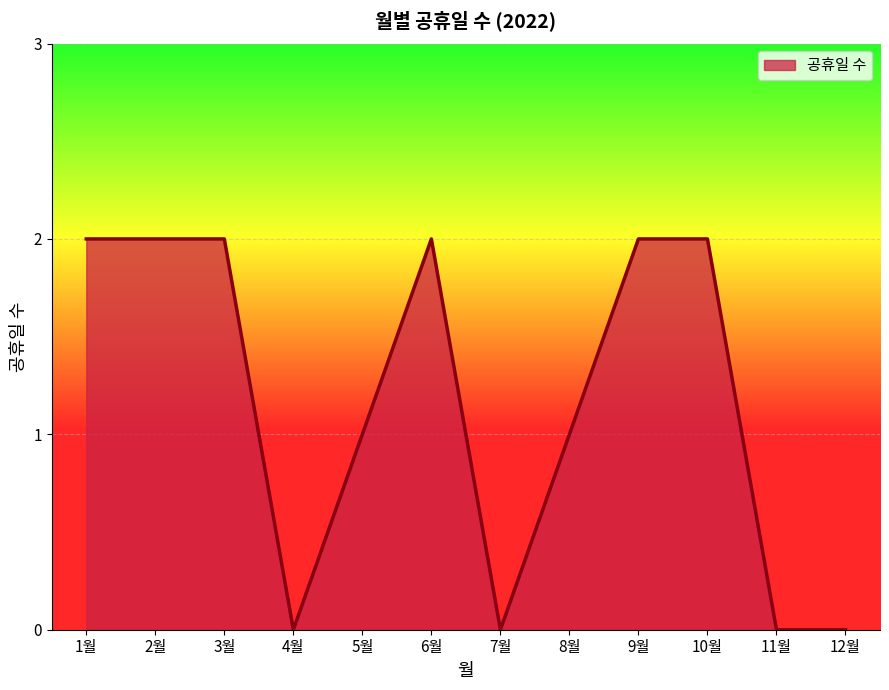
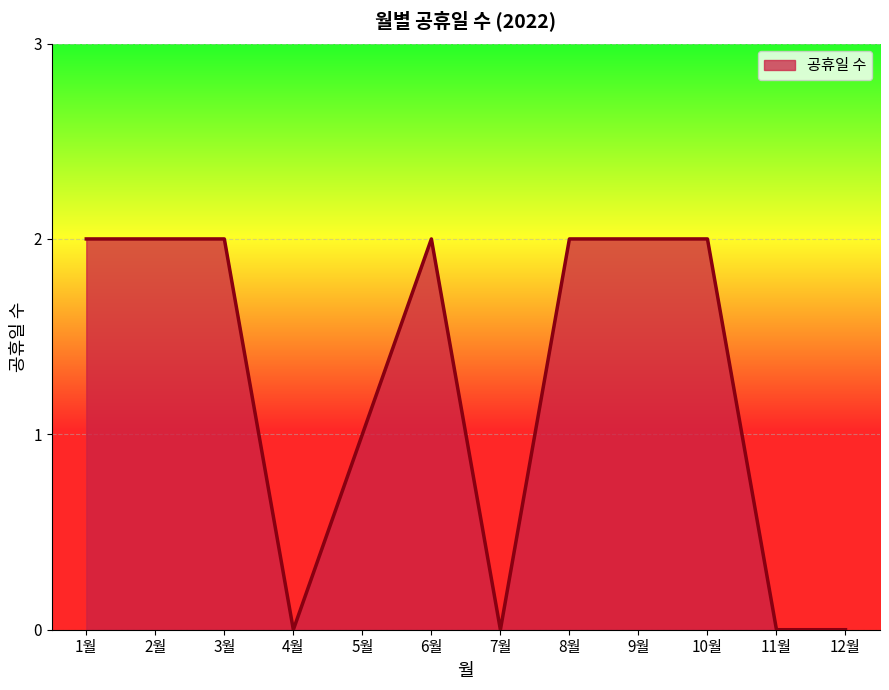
8월: 1 -> 2
